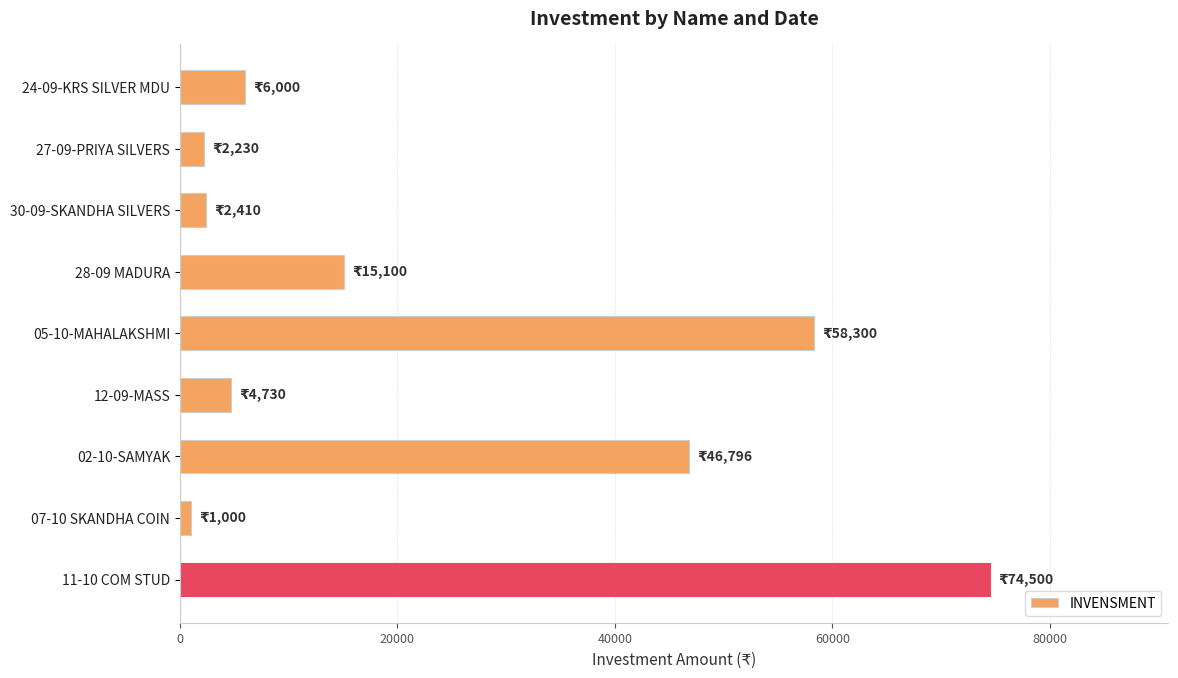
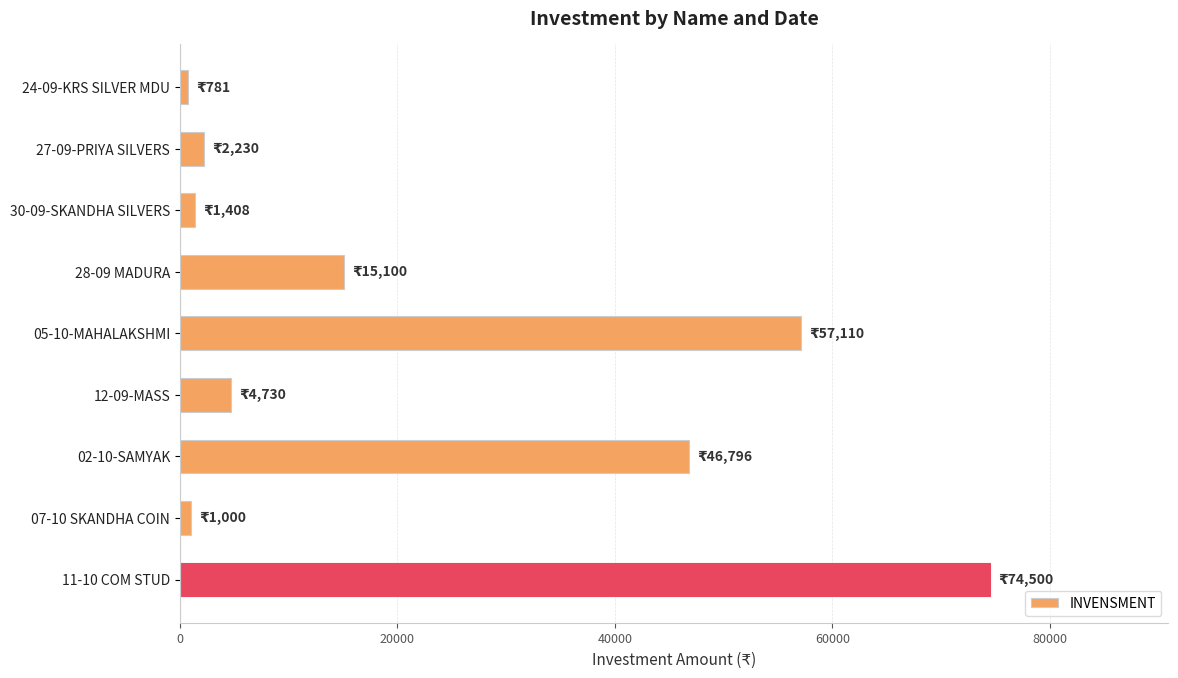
24-09-KRS SILVER MDU: 6,000 -> 781
30-09-SKANDHA SILVERS: 2,410 -> 1,408
05-10-MAHALAKSHMI: 58,300 -> 57,110
